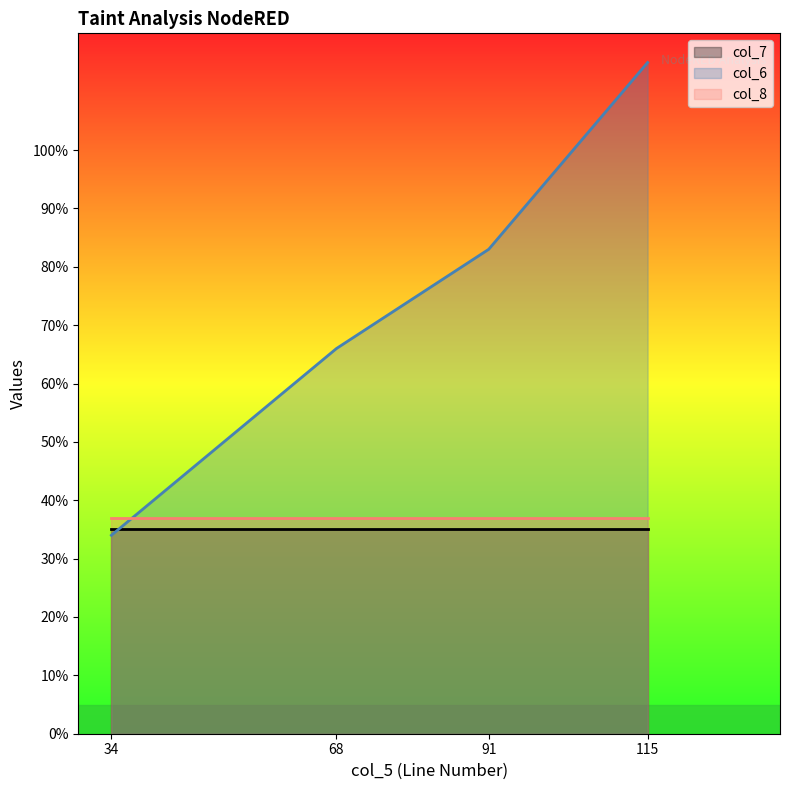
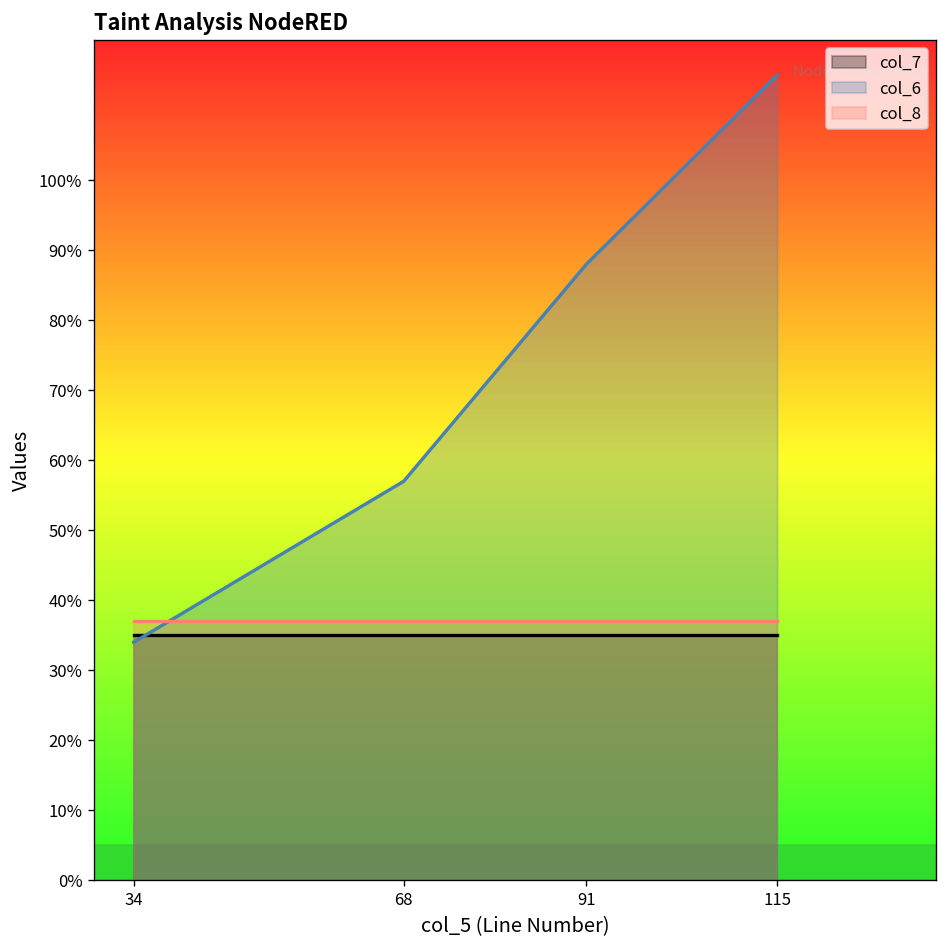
col_6, 68: 66% -> 57%
col_6, 91: 83% -> 88%
